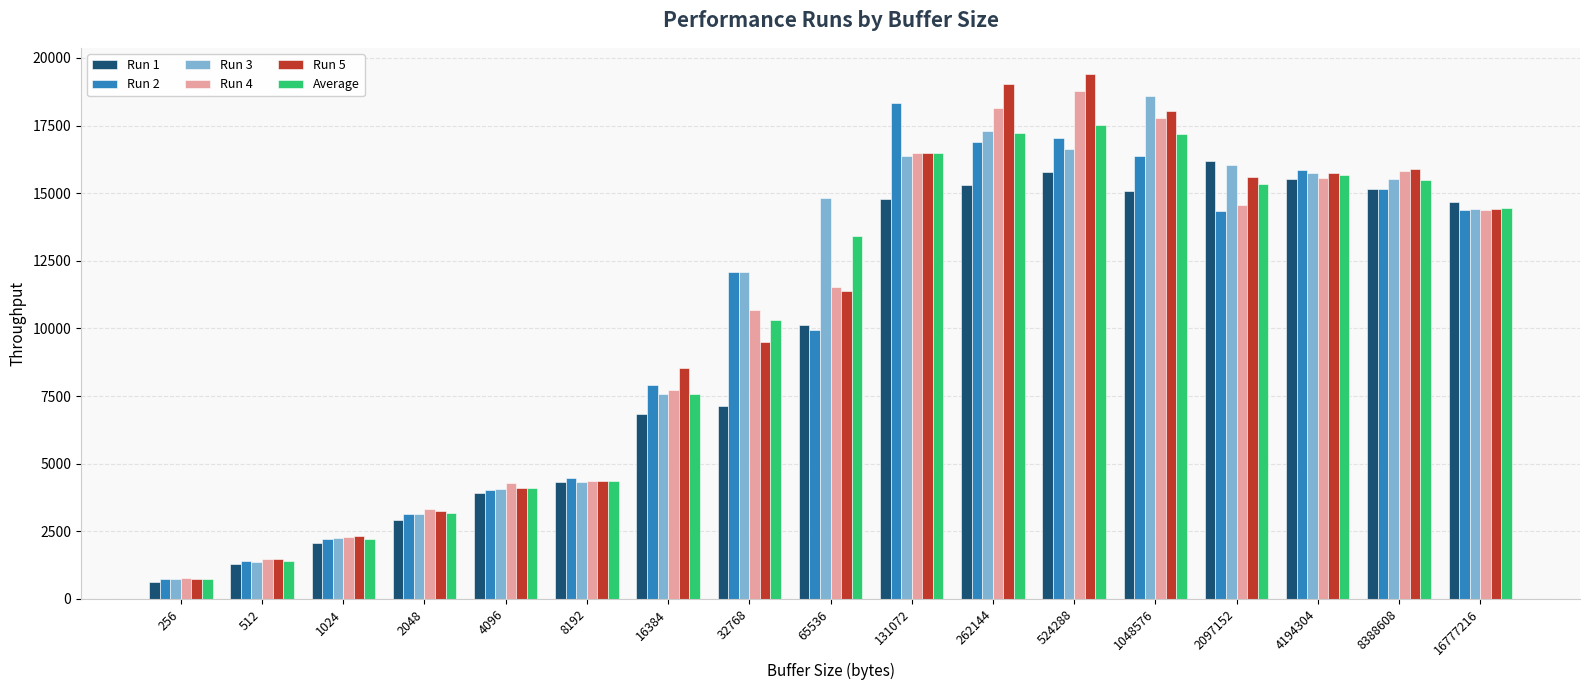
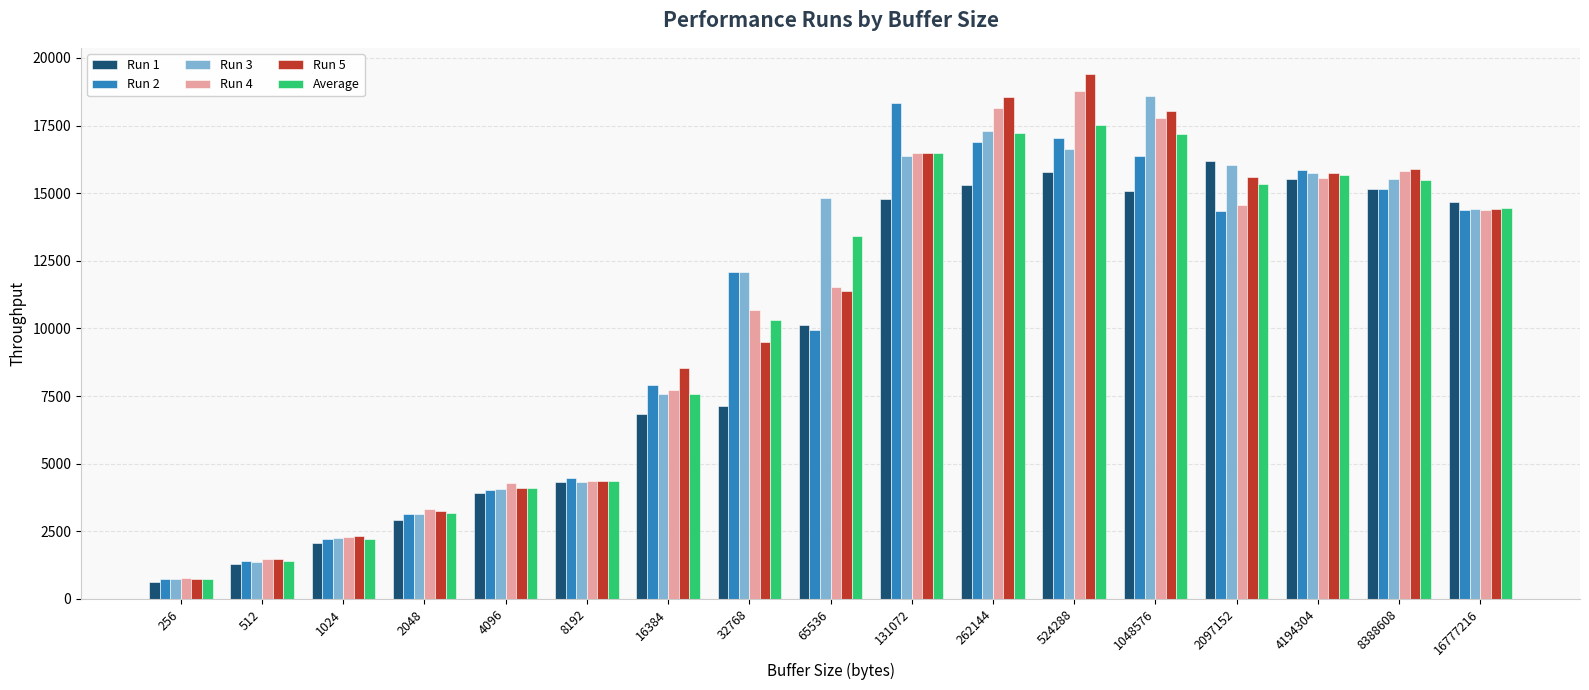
Run 5, 262144: 19000 -> 18500
